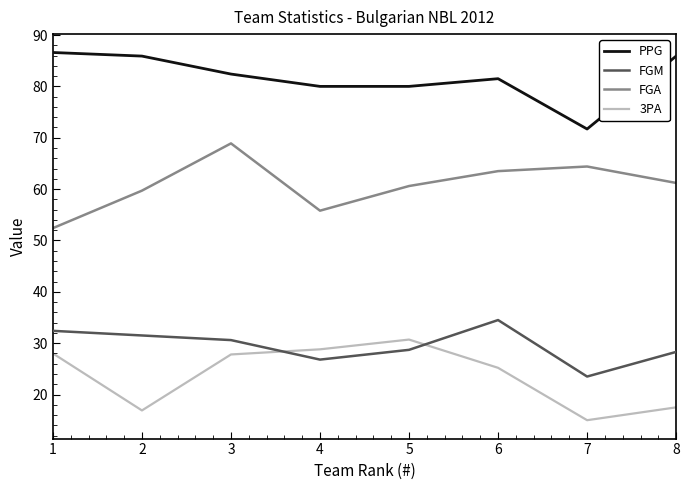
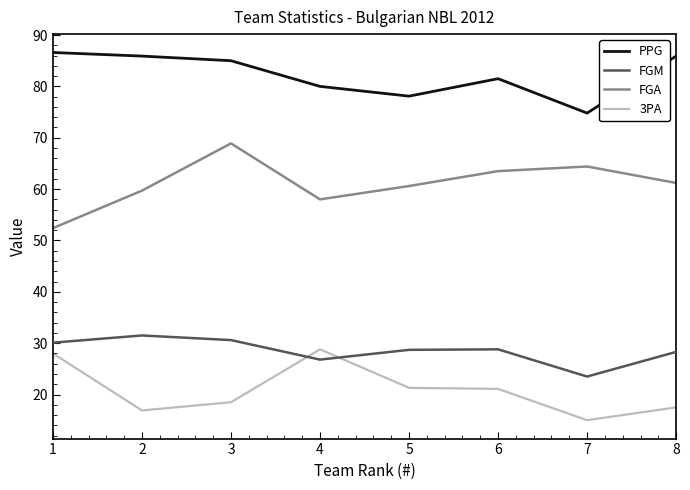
FGM, 1: 32 -> 30
PPG, 3: 82 -> 85
3PA, 3: 28 -> 19
FGA, 4: 56 -> 58
PPG, 5: 80 -> 78
3PA, 5: 31 -> 21
FGM, 6: 35 -> 29
3PA, 6: 25 -> 21
PPG, 7: 72 -> 75
